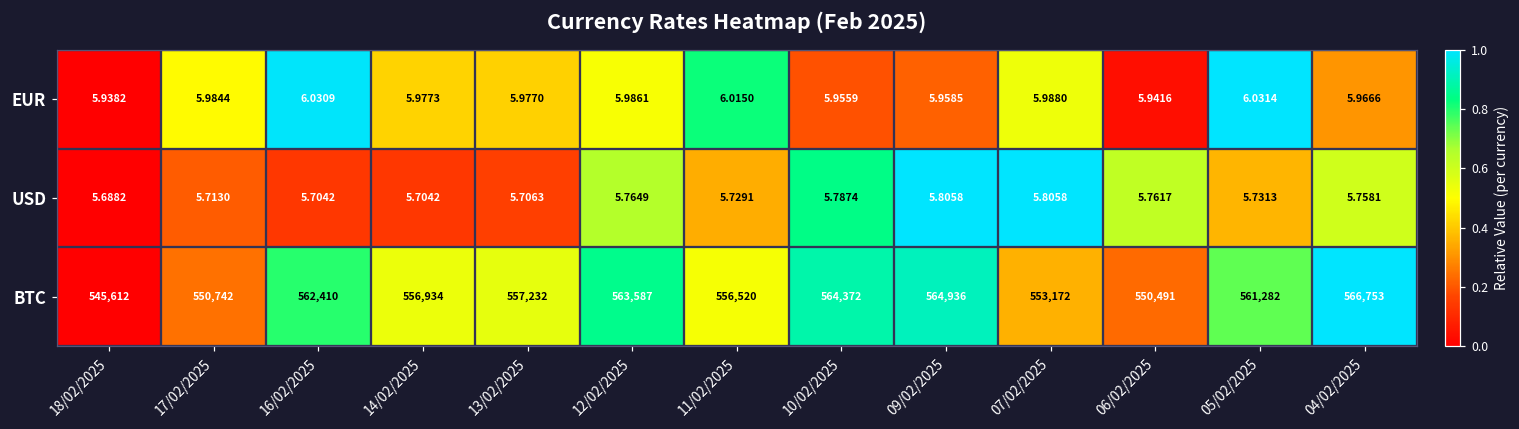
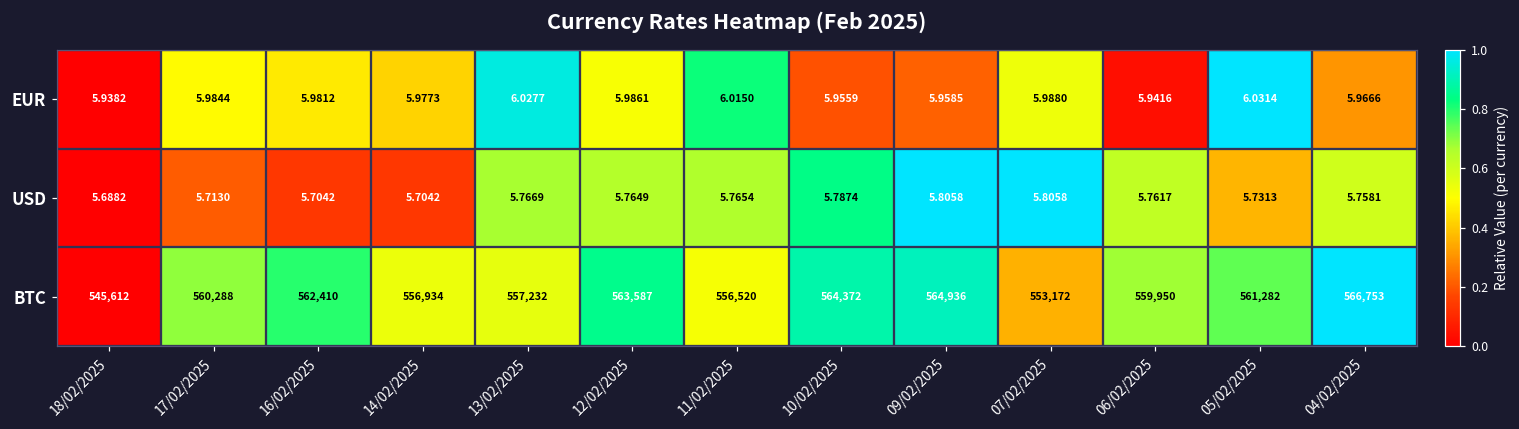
EUR, 16/02/2025: 6.0309 -> 5.9812
EUR, 13/02/2025: 5.9770 -> 6.0277
USD, 13/02/2025: 5.7063 -> 5.7669
USD, 11/02/2025: 5.7291 -> 5.7654
BTC, 17/02/2025: 550,742 -> 560,288
BTC, 06/02/2025: 550,491 -> 559,950
